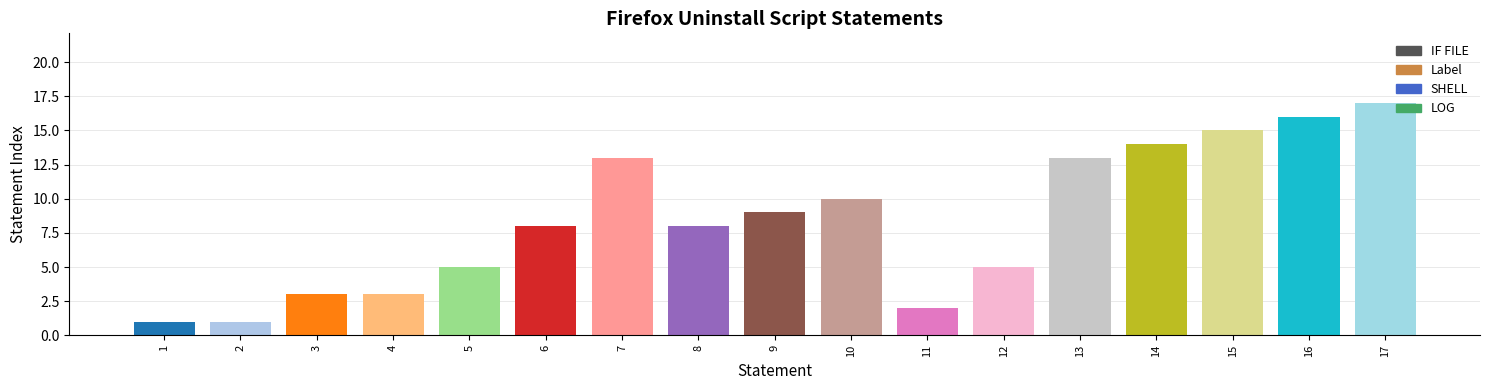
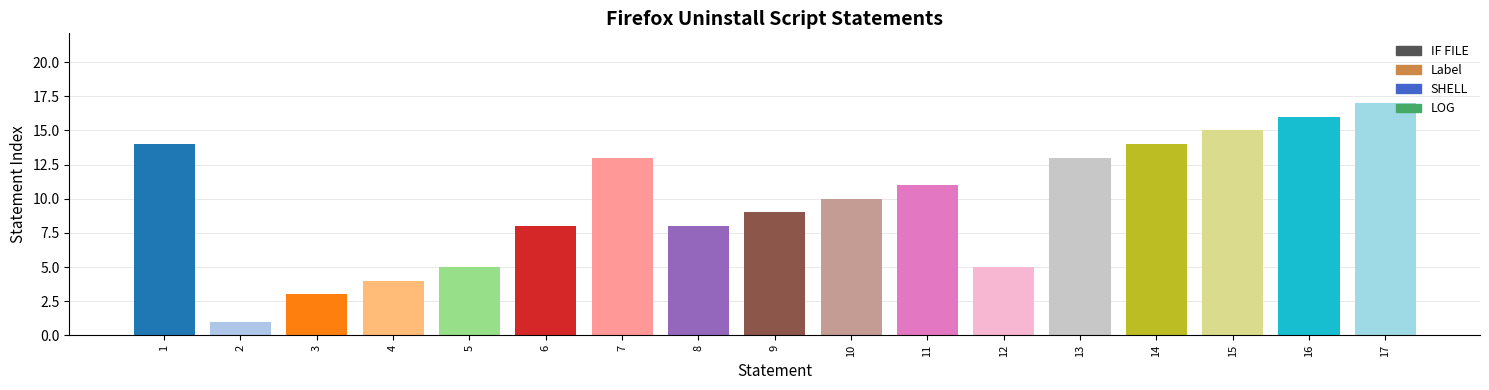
1: 1 -> 14
4: 3 -> 4
11: 2 -> 11
